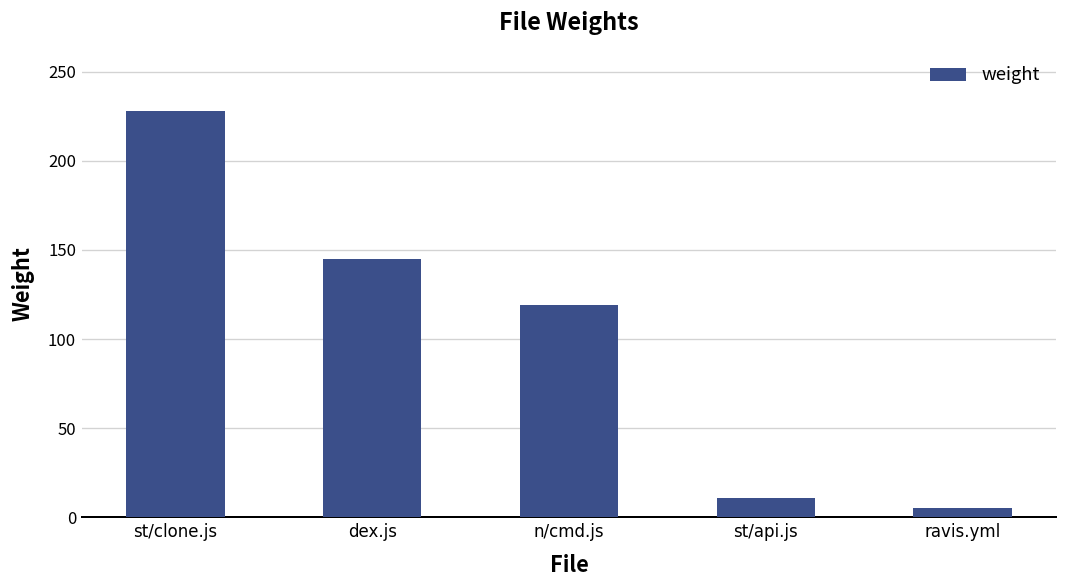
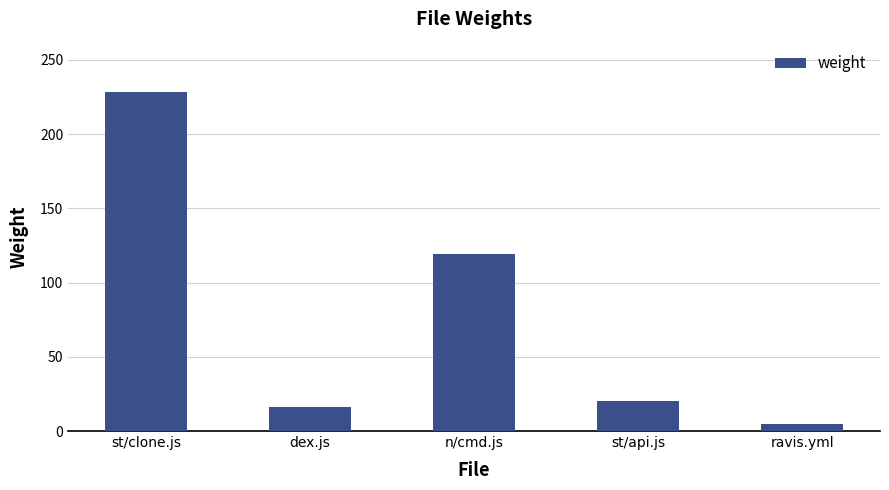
dex.js: 145 -> 16
st/api.js: 11 -> 20
